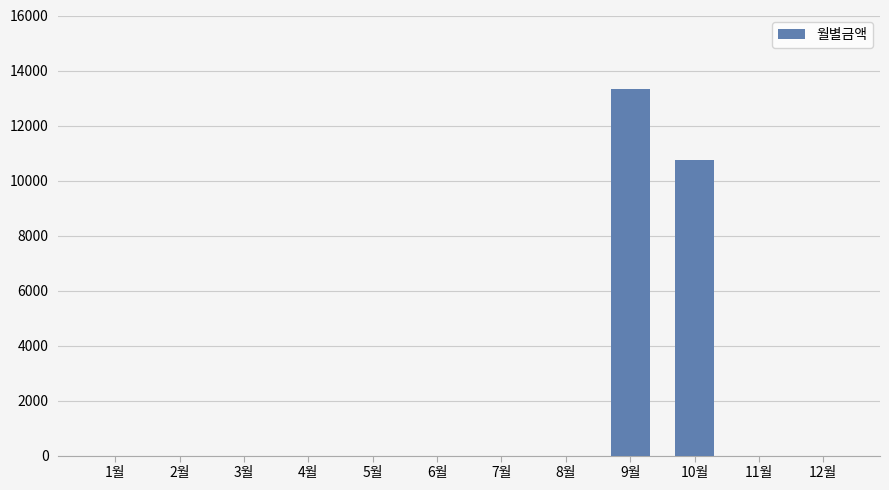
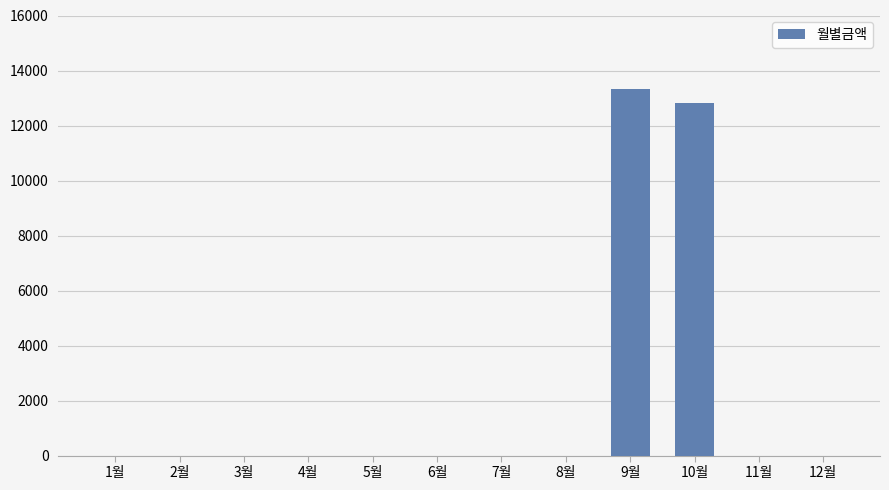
10월: 10700 -> 12800
